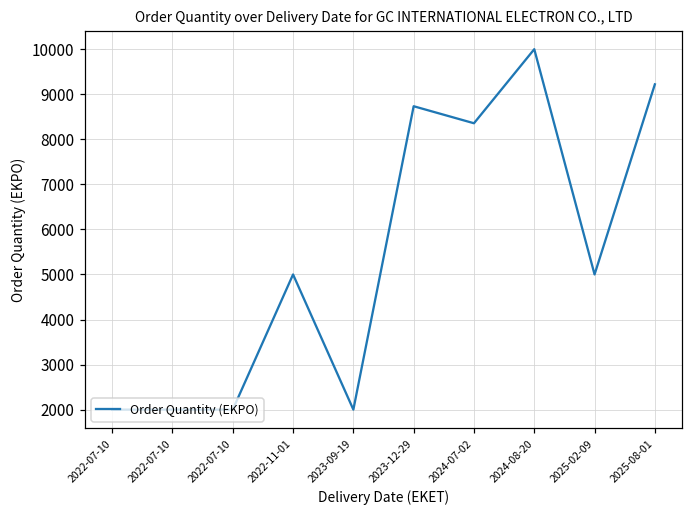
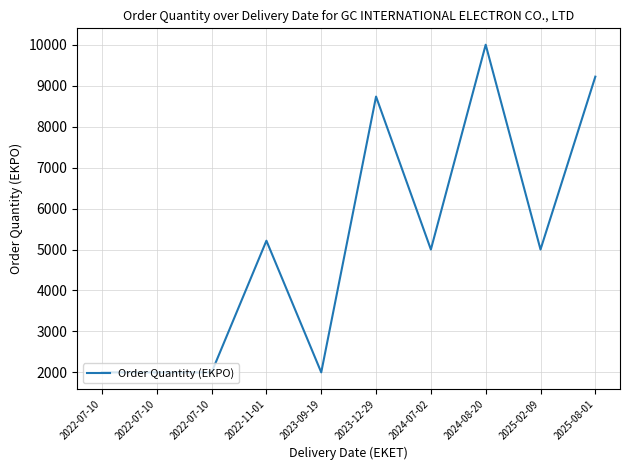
2022-11-01: 5000 -> 5200
2024-07-02: 8400 -> 5000
